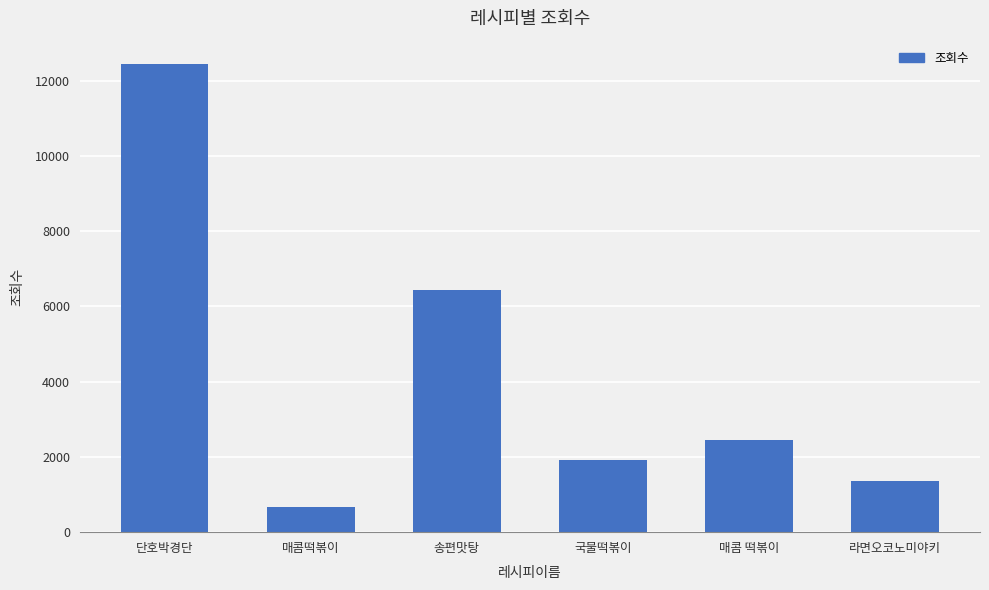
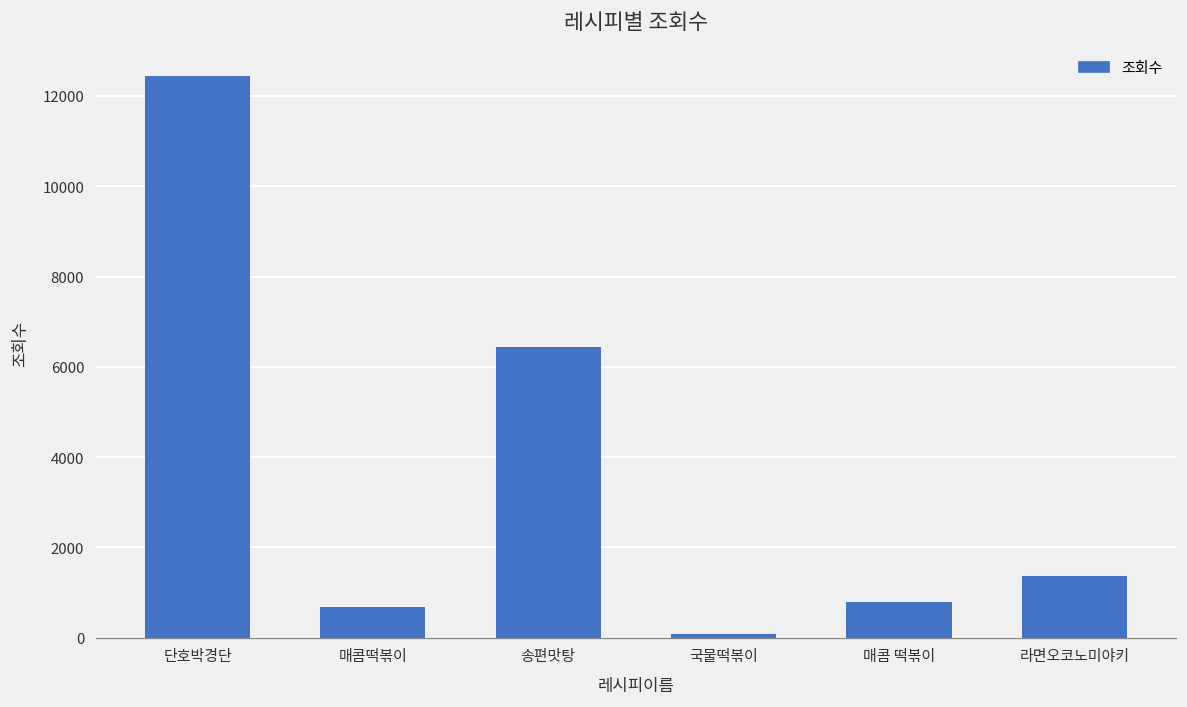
국물떡볶이: 1900 -> 100
매콤 떡볶이: 2500 -> 800
